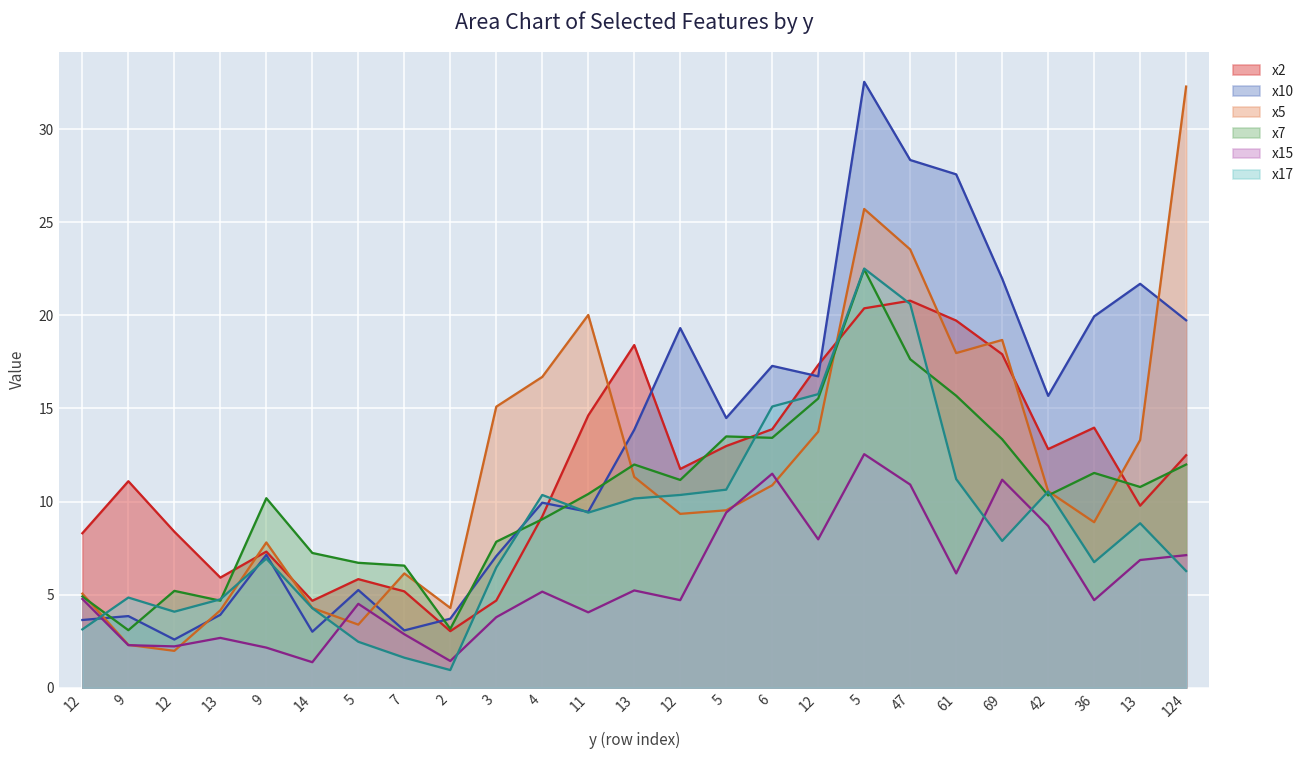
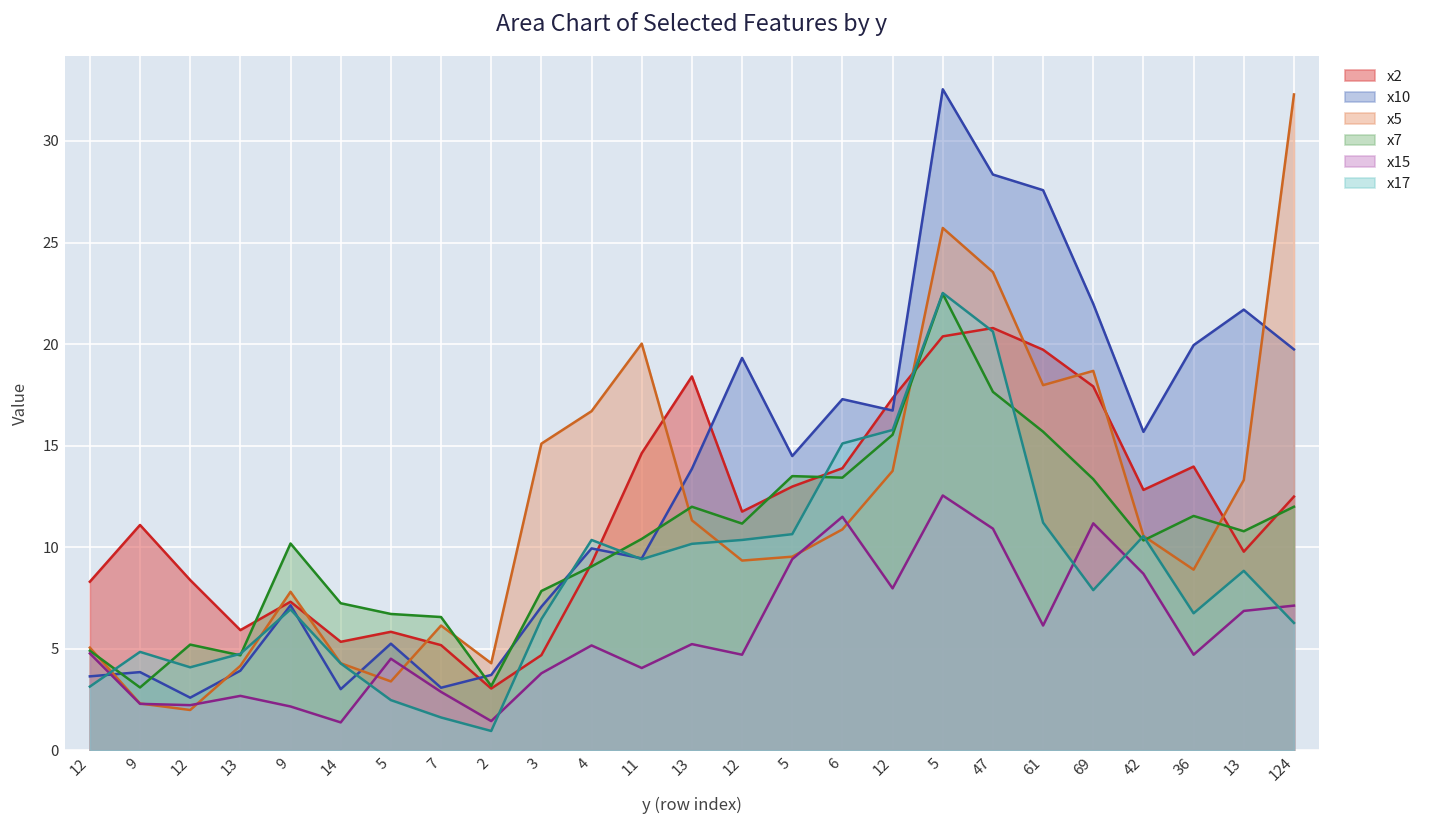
x2, 14: 4.7 -> 5.3
